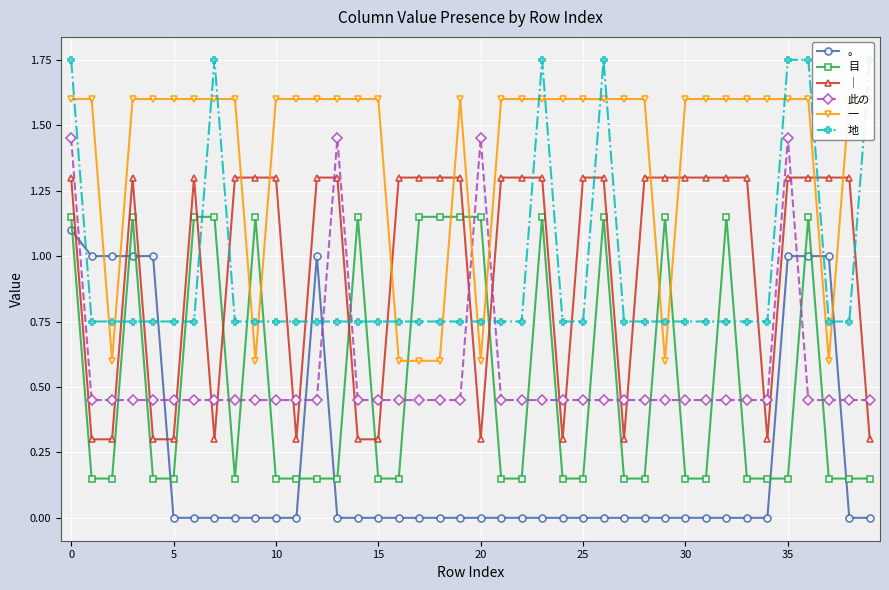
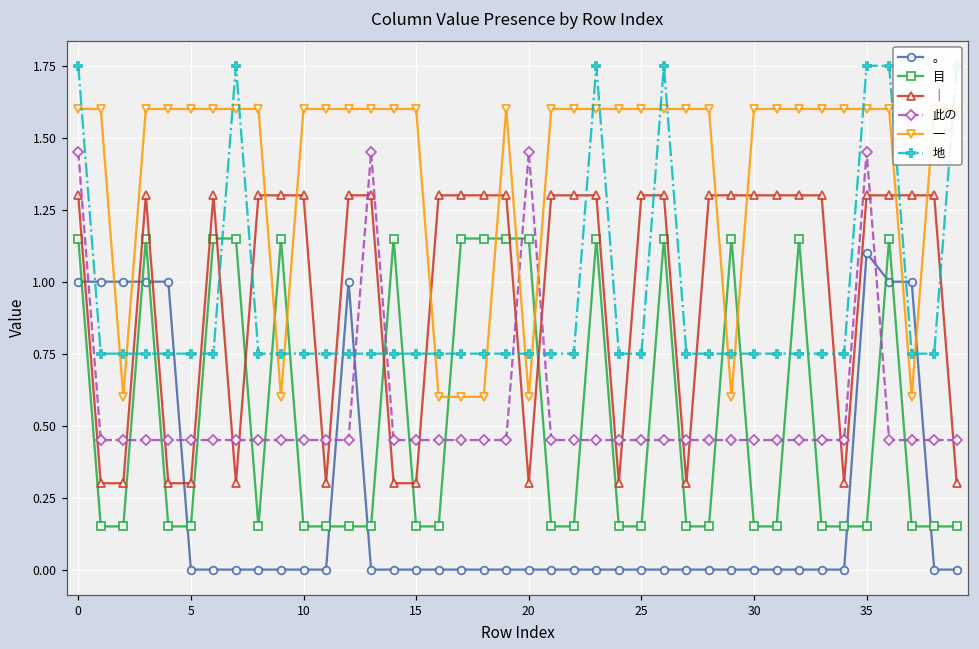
。, 0: 1.1 -> 1.0
。, 35: 1.0 -> 1.1
